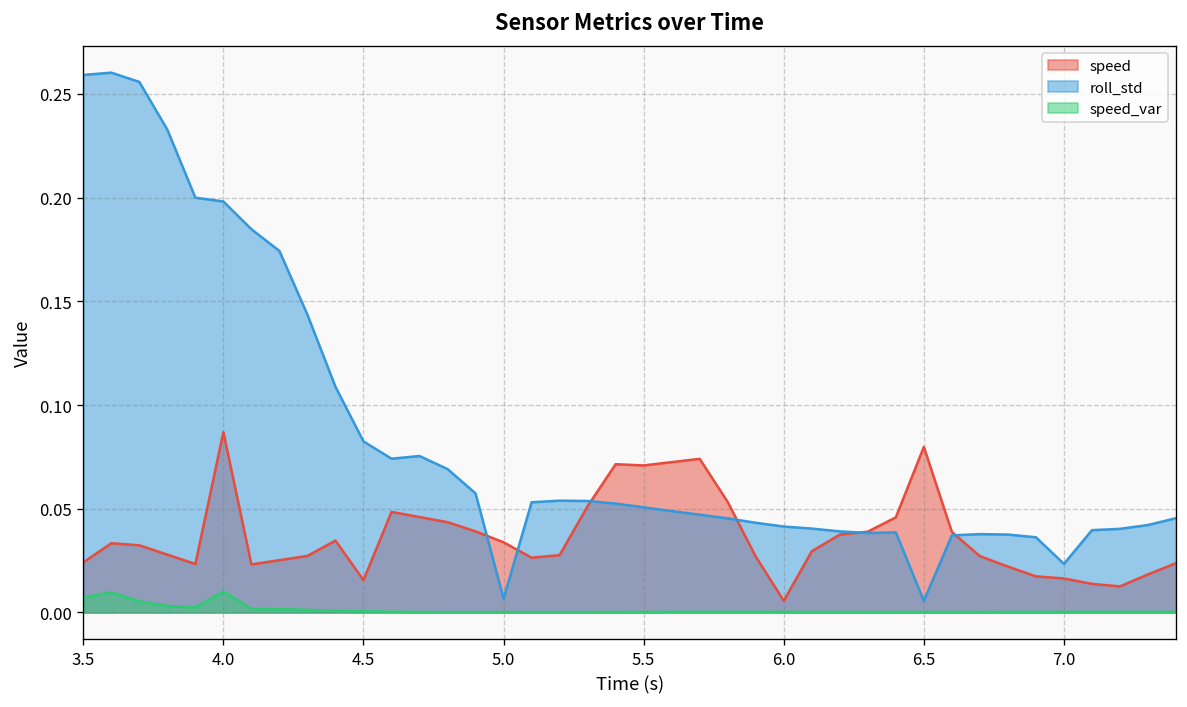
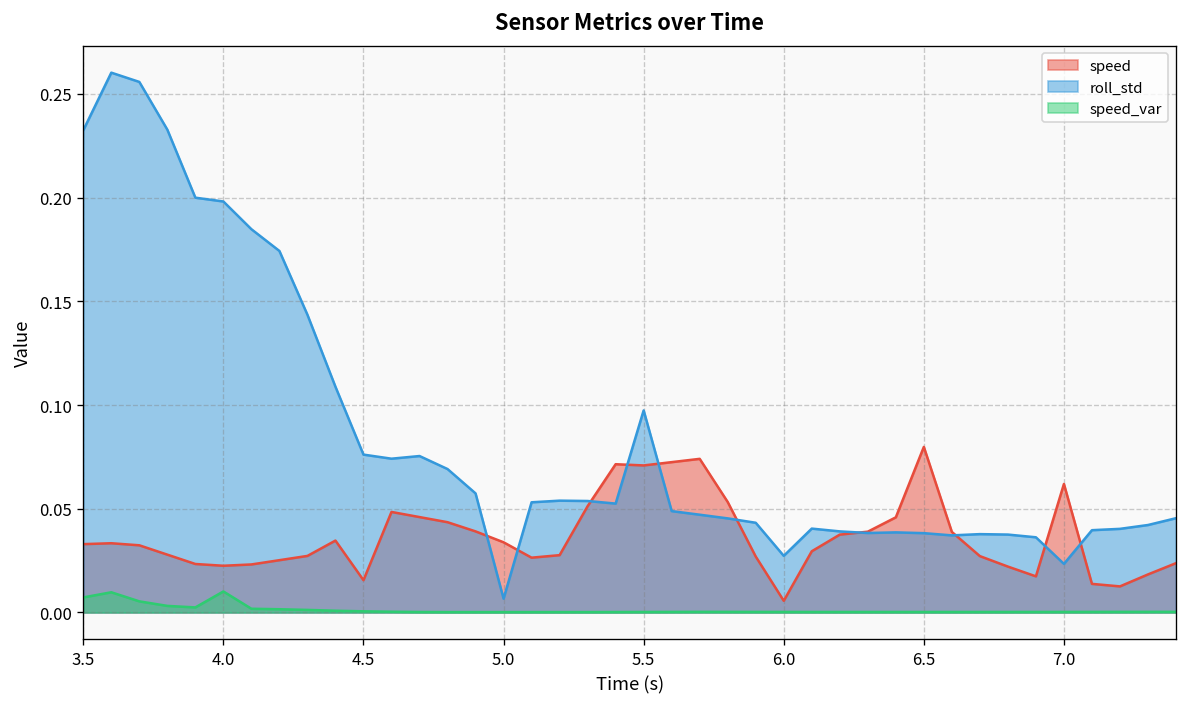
speed, 3.5: 0.024 -> 0.033
roll_std, 3.5: 0.259 -> 0.232
speed, 4.0: 0.087 -> 0.023
roll_std, 4.5: 0.082 -> 0.076
roll_std, 5.5: 0.051 -> 0.097
roll_std, 6.0: 0.041 -> 0.027
roll_std, 6.5: 0.006 -> 0.038
speed, 7.0: 0.016 -> 0.062
